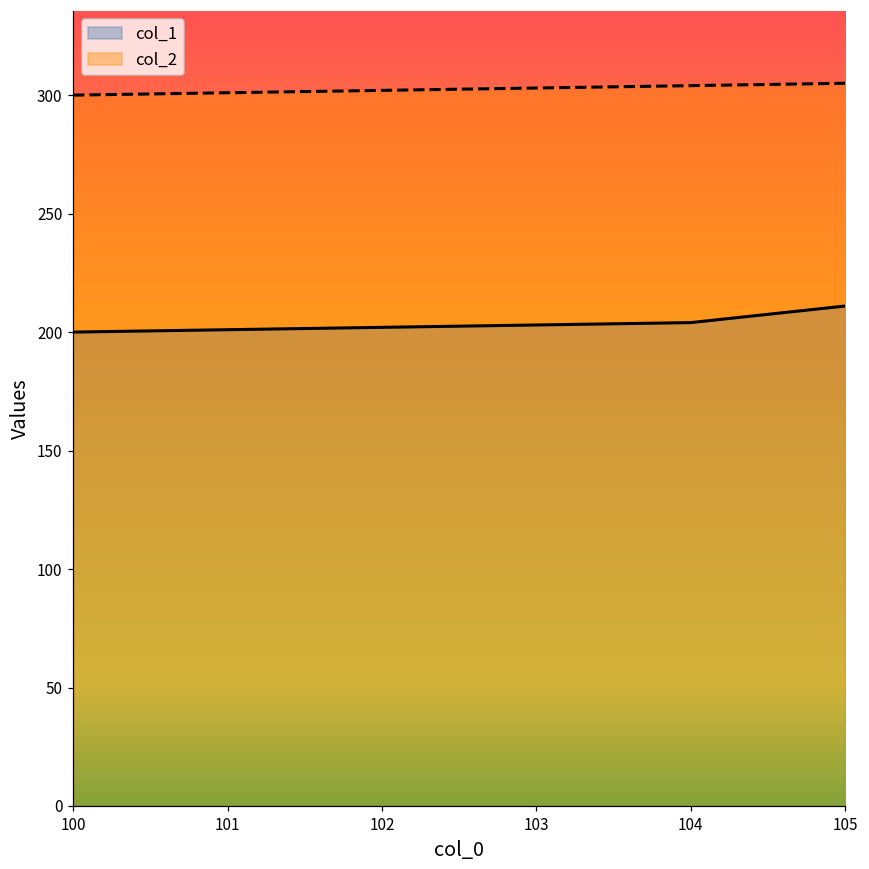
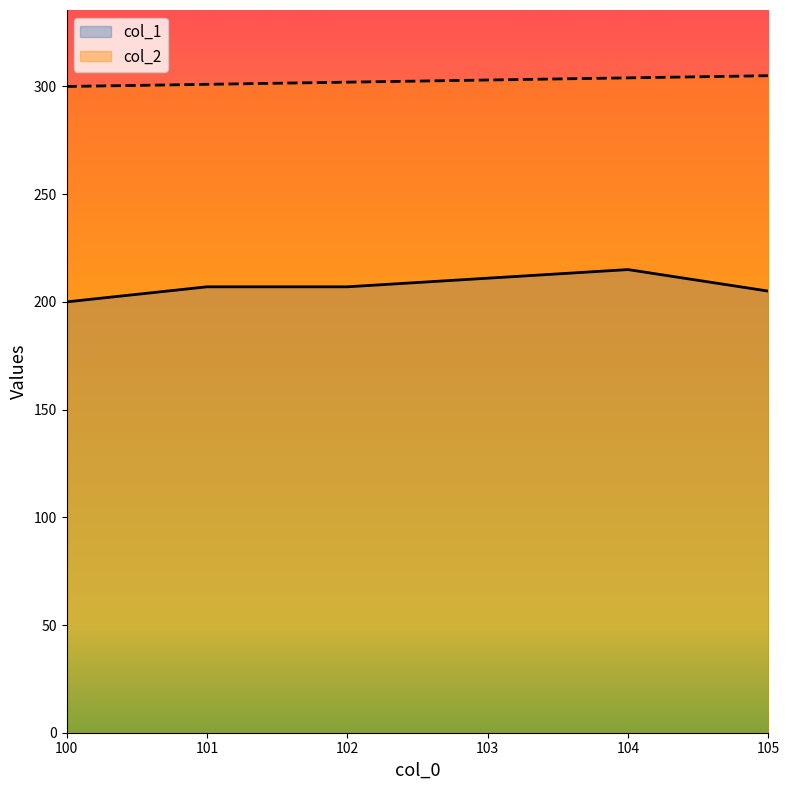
col_1, 101: 201 -> 207
col_1, 102: 202 -> 207
col_1, 104: 204 -> 215
col_1, 105: 211 -> 205
